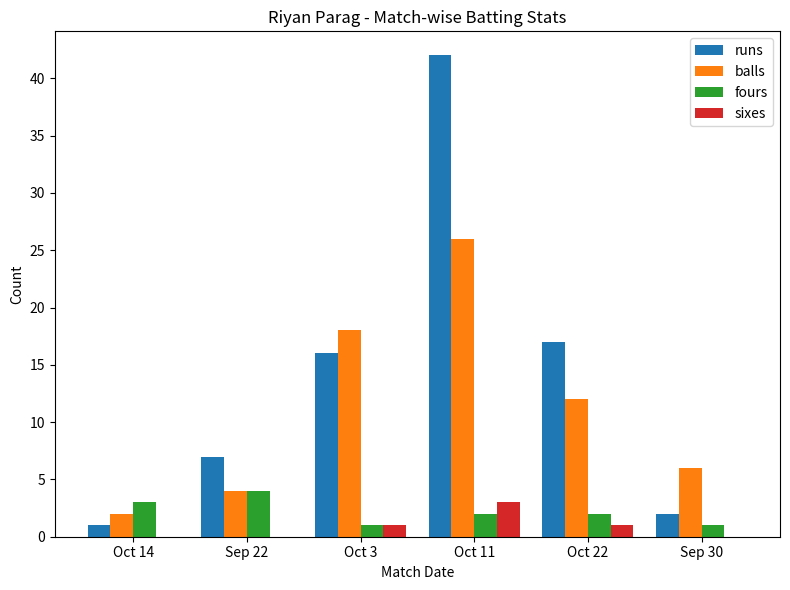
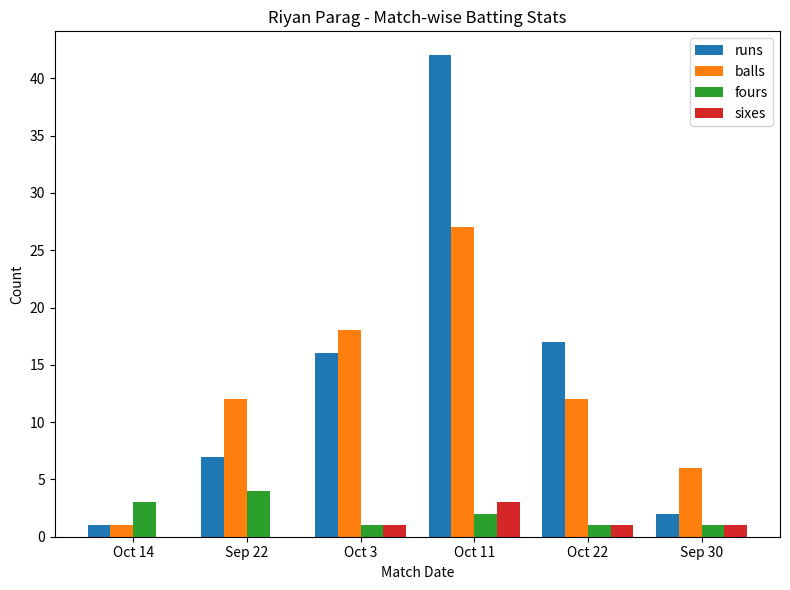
balls, Oct 14: 2 -> 1
balls, Sep 22: 4 -> 12
balls, Oct 11: 26 -> 27
fours, Oct 22: 2 -> 1
sixes, Sep 30: 0 -> 1
